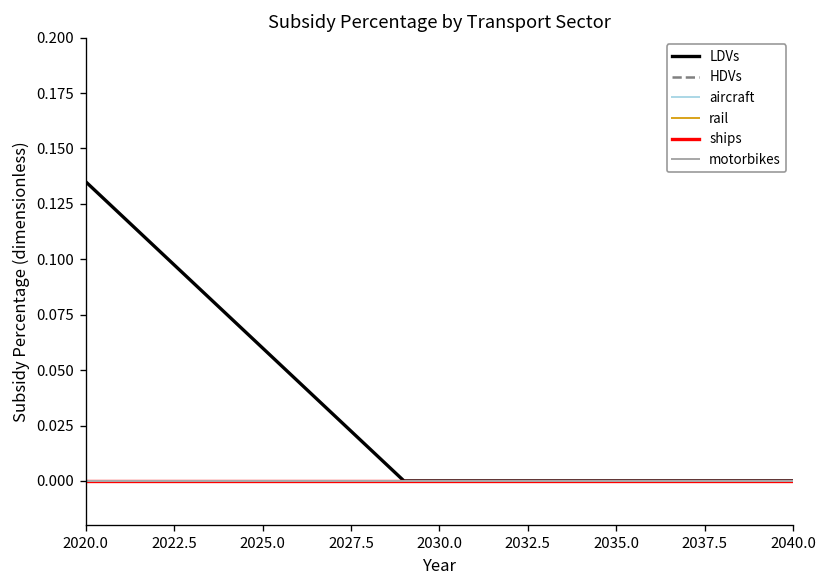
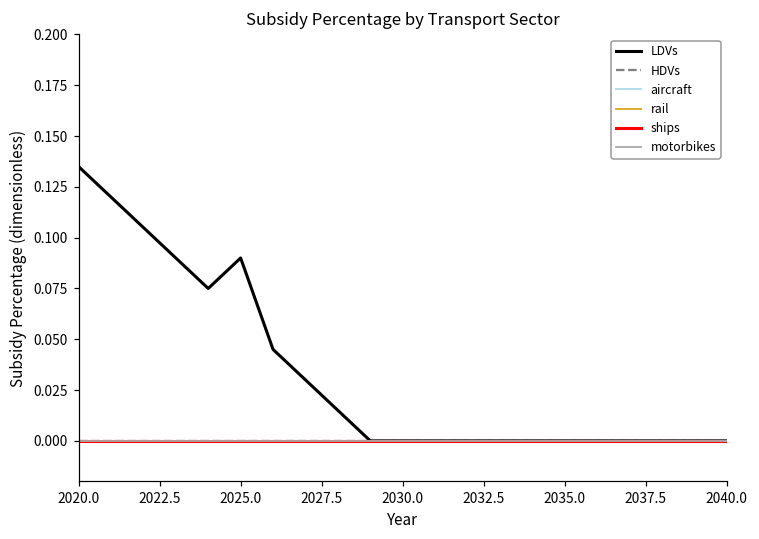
LDVs, 2025.0: 0.06 -> 0.09
